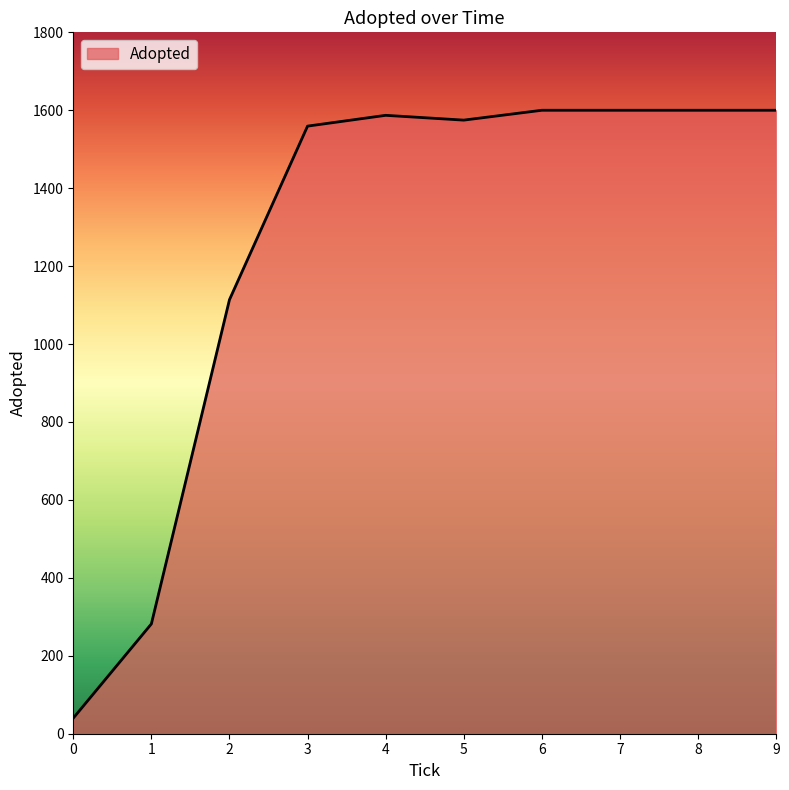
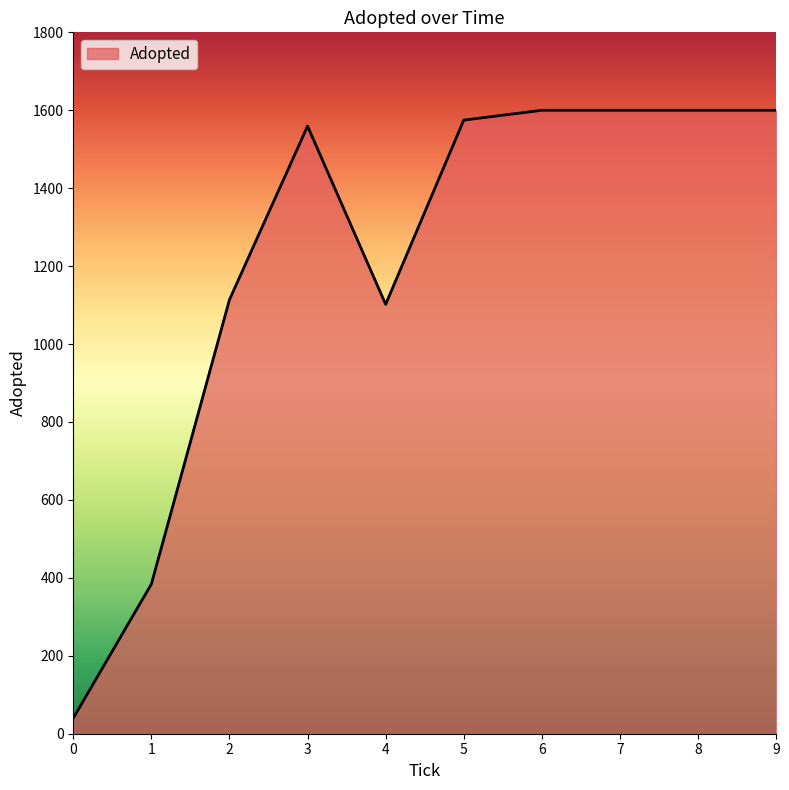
1: 280 -> 380
4: 1590 -> 1100
